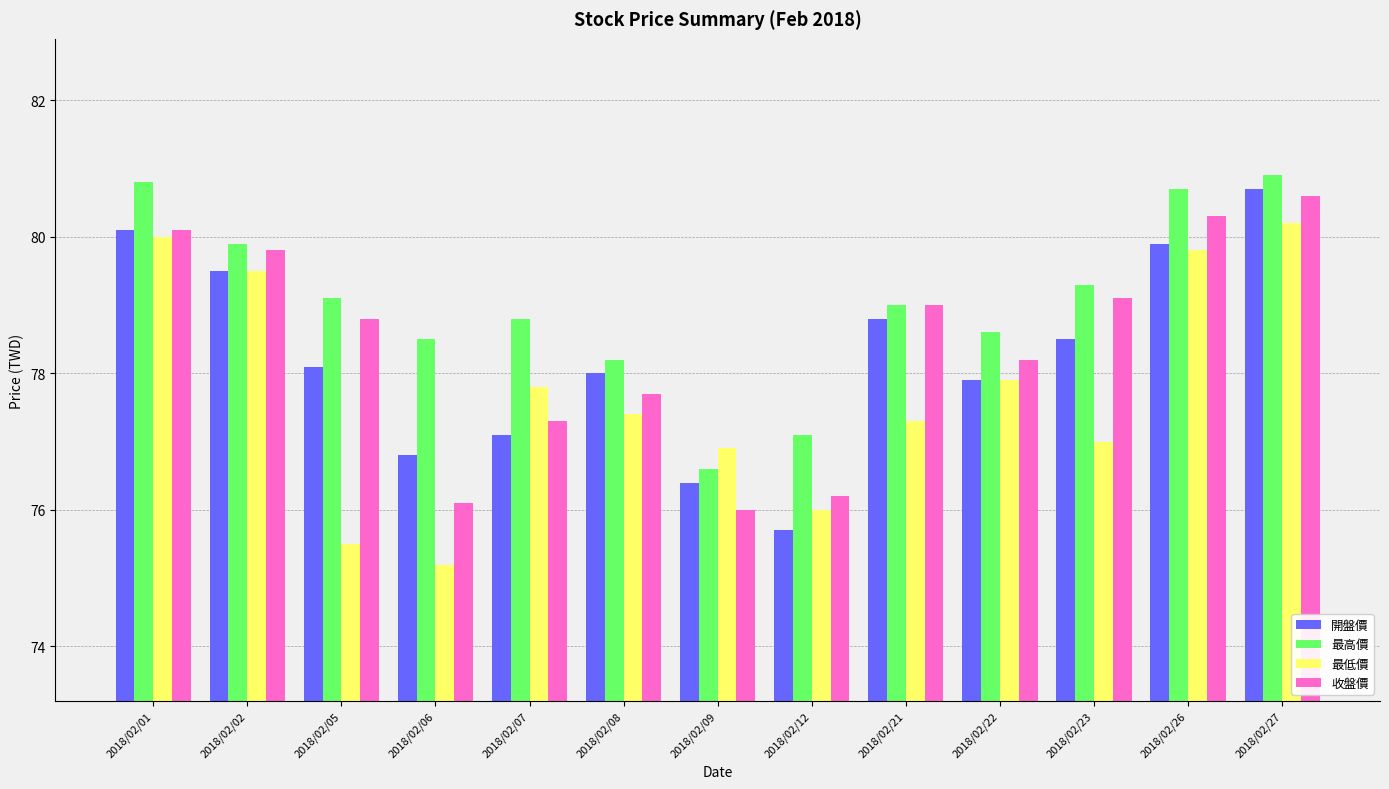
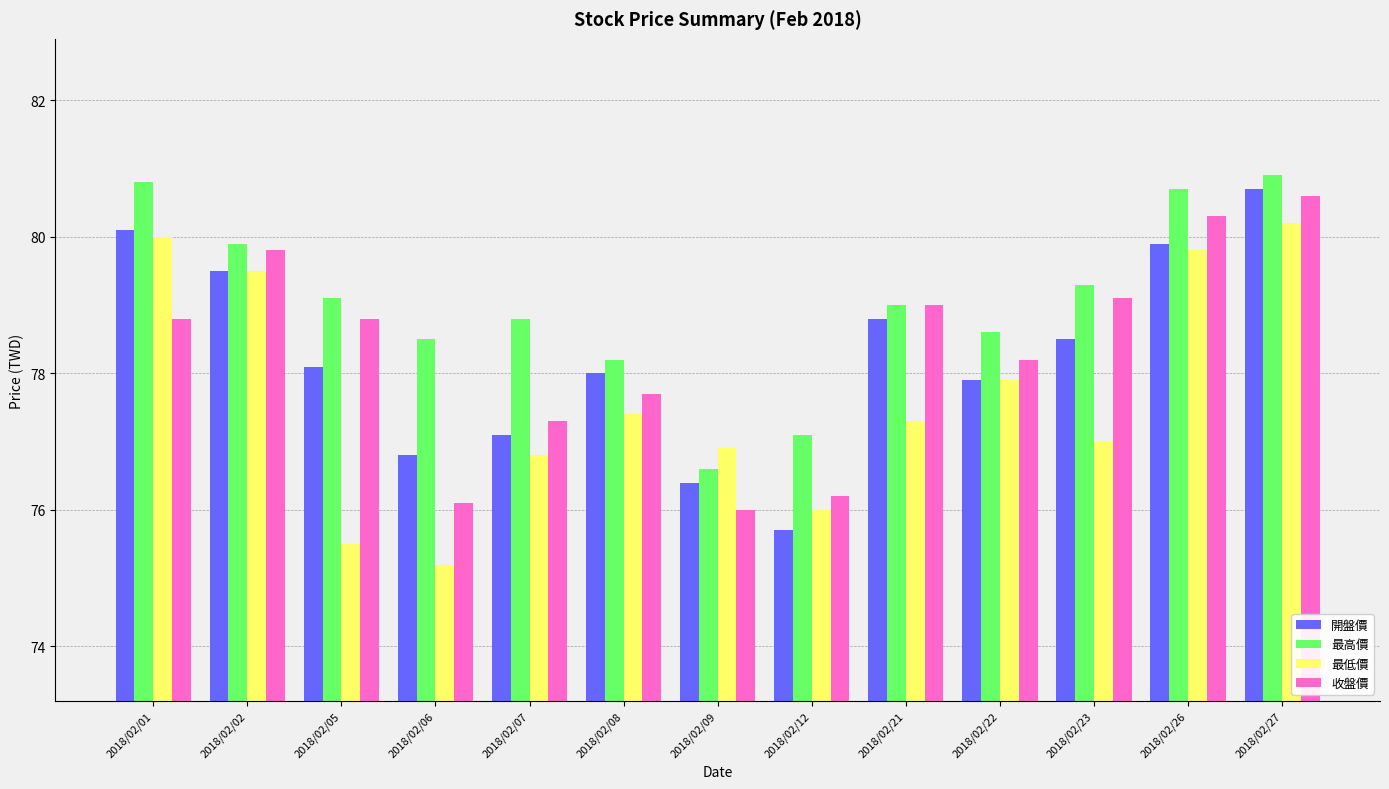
收盤價, 2018/02/01: 80.1 -> 78.8
最低價, 2018/02/07: 77.8 -> 76.8
